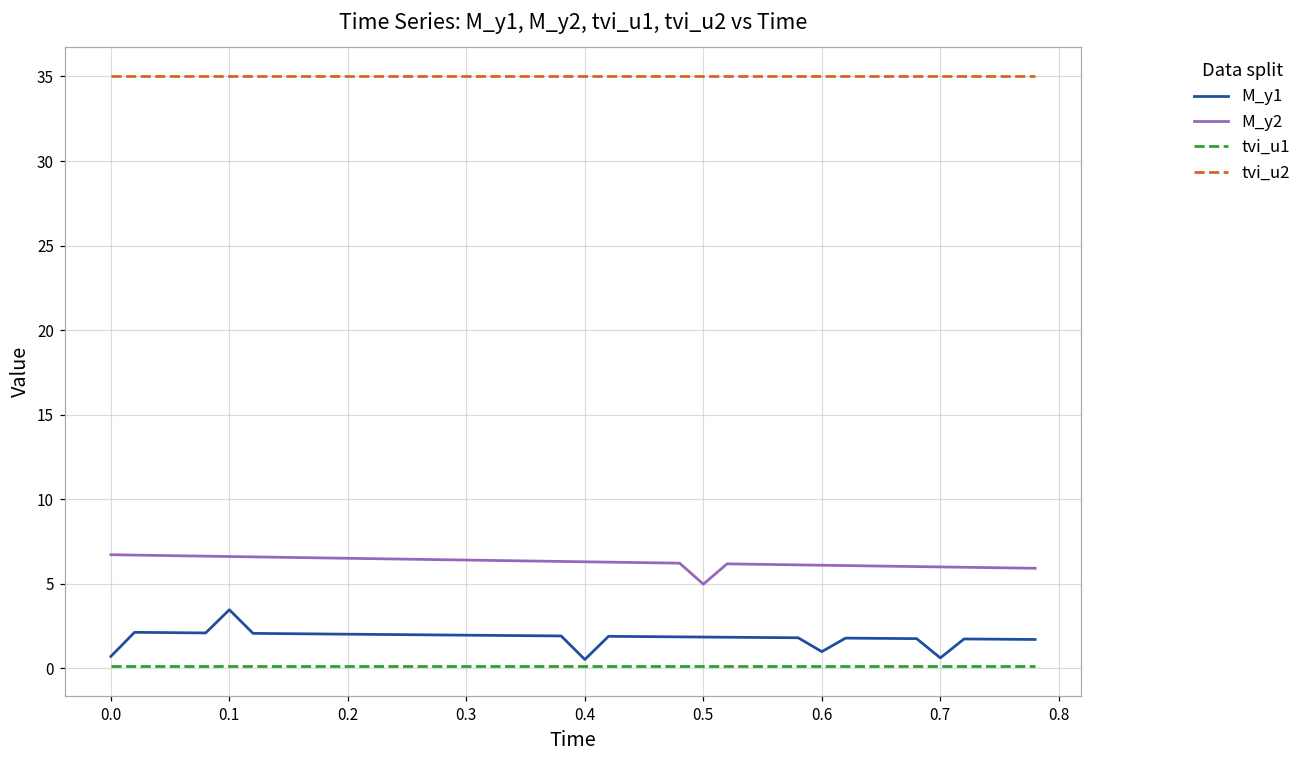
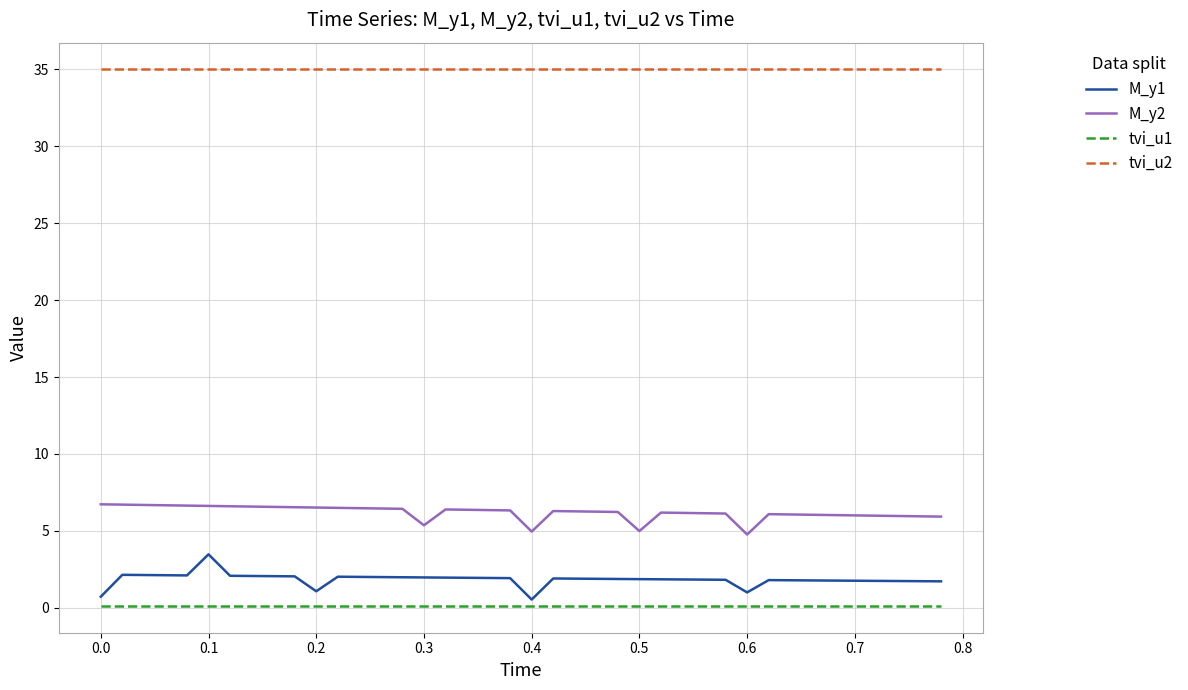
M_y1, 0.2: 2.0 -> 1.1
M_y2, 0.3: 6.4 -> 5.4
M_y2, 0.4: 6.3 -> 5.0
M_y2, 0.6: 6.1 -> 4.8
M_y1, 0.7: 0.6 -> 1.8
